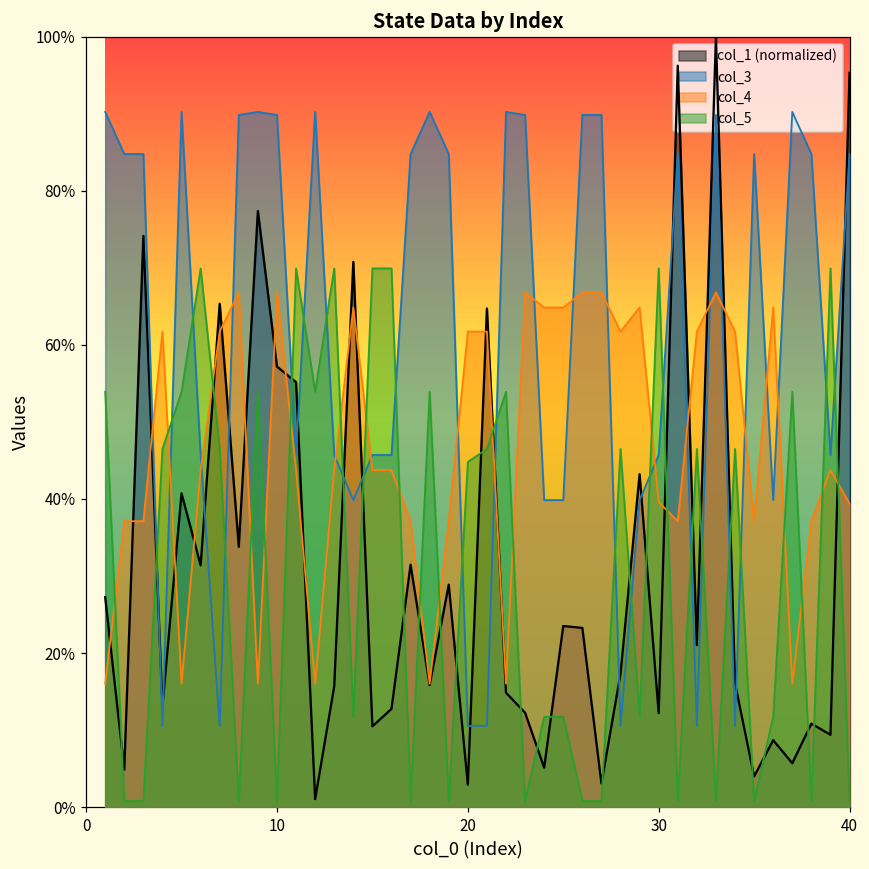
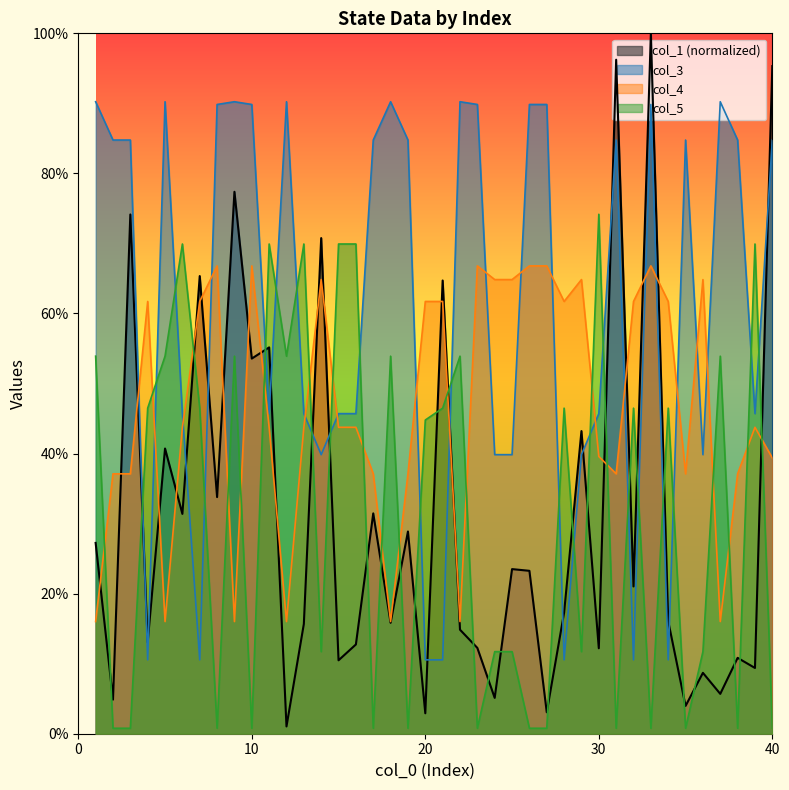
col_1 (normalized), 10: 57% -> 54%
col_5, 30: 70% -> 74%
